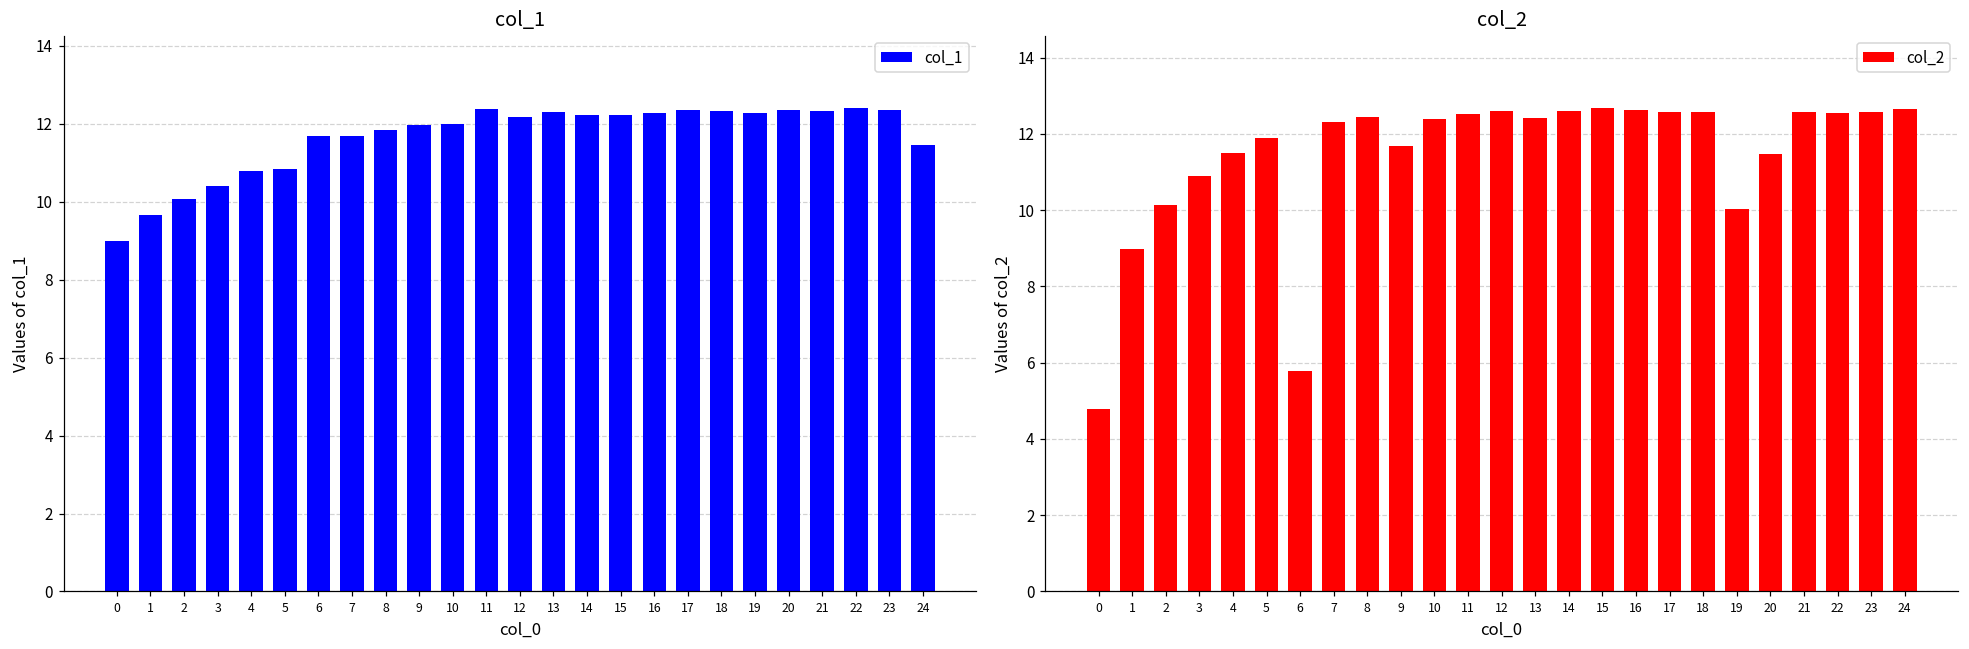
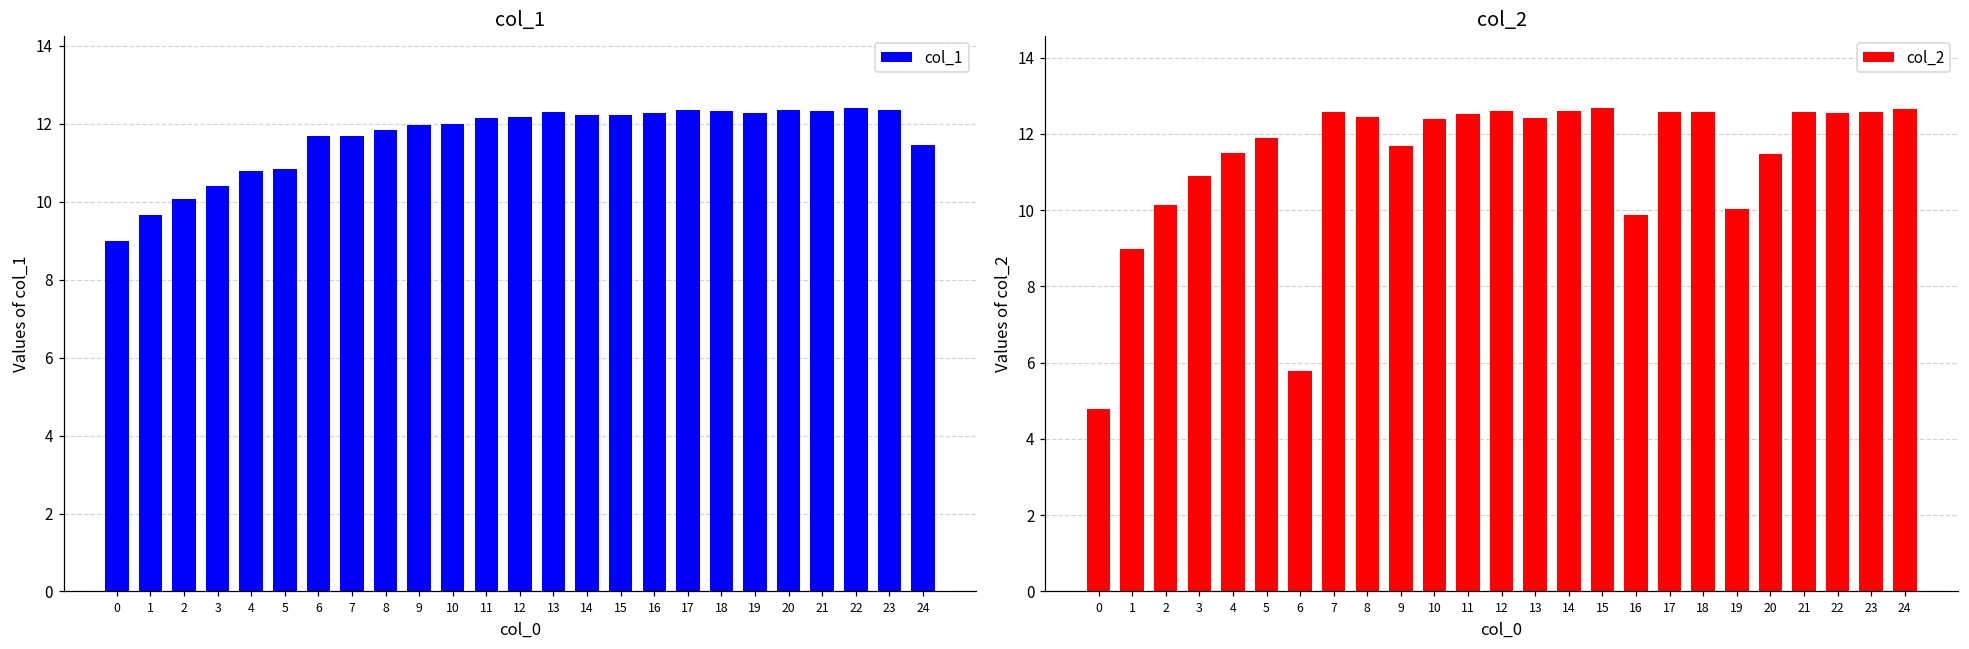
col_1, 11: 12.4 -> 12.1
col_2, 7: 12.3 -> 12.6
col_2, 16: 12.6 -> 9.9
